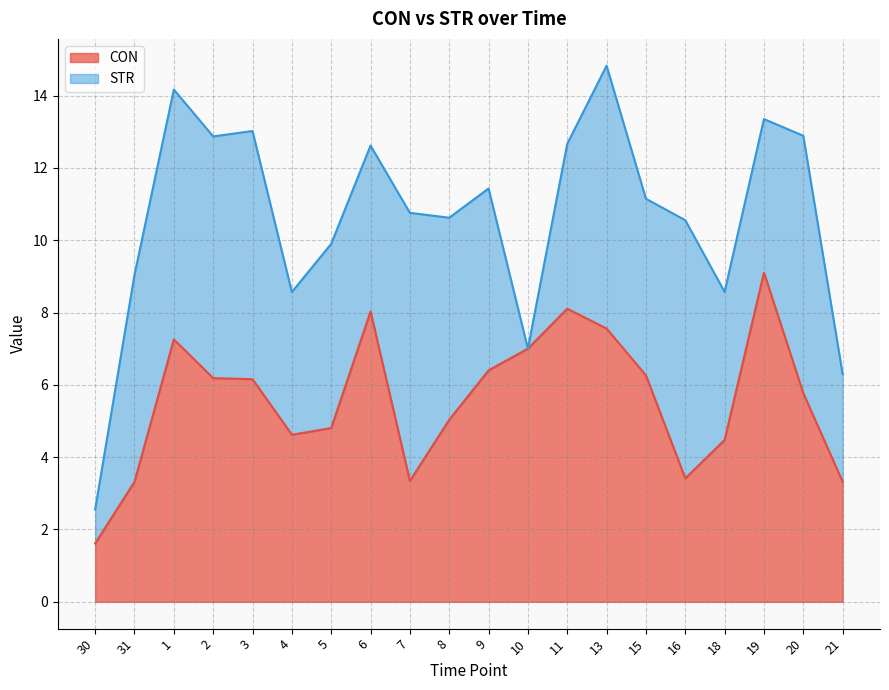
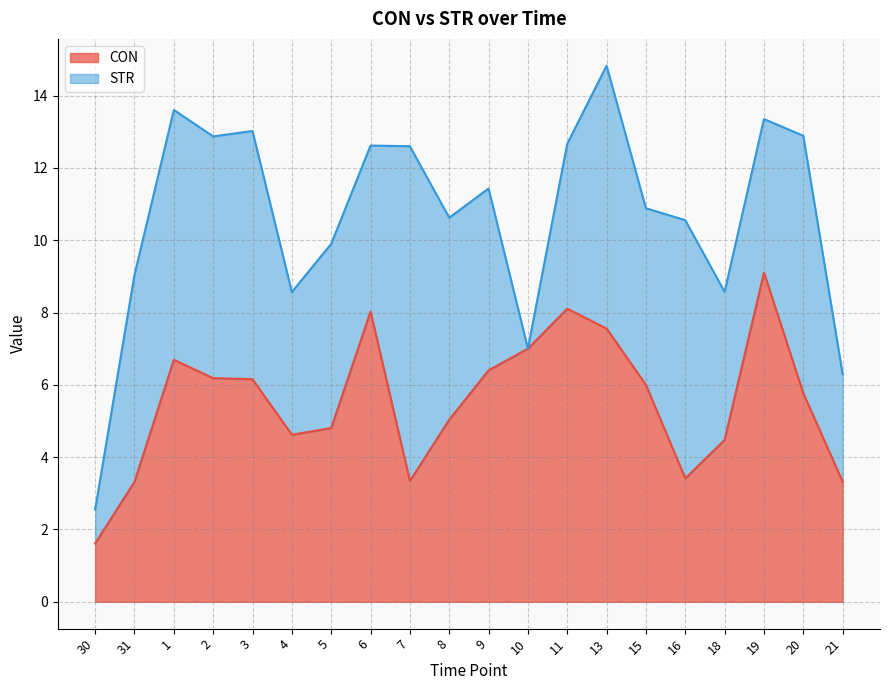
CON, 1: 7.3 -> 6.7
STR, 7: 7.4 -> 9.3
CON, 15: 6.3 -> 6.0
